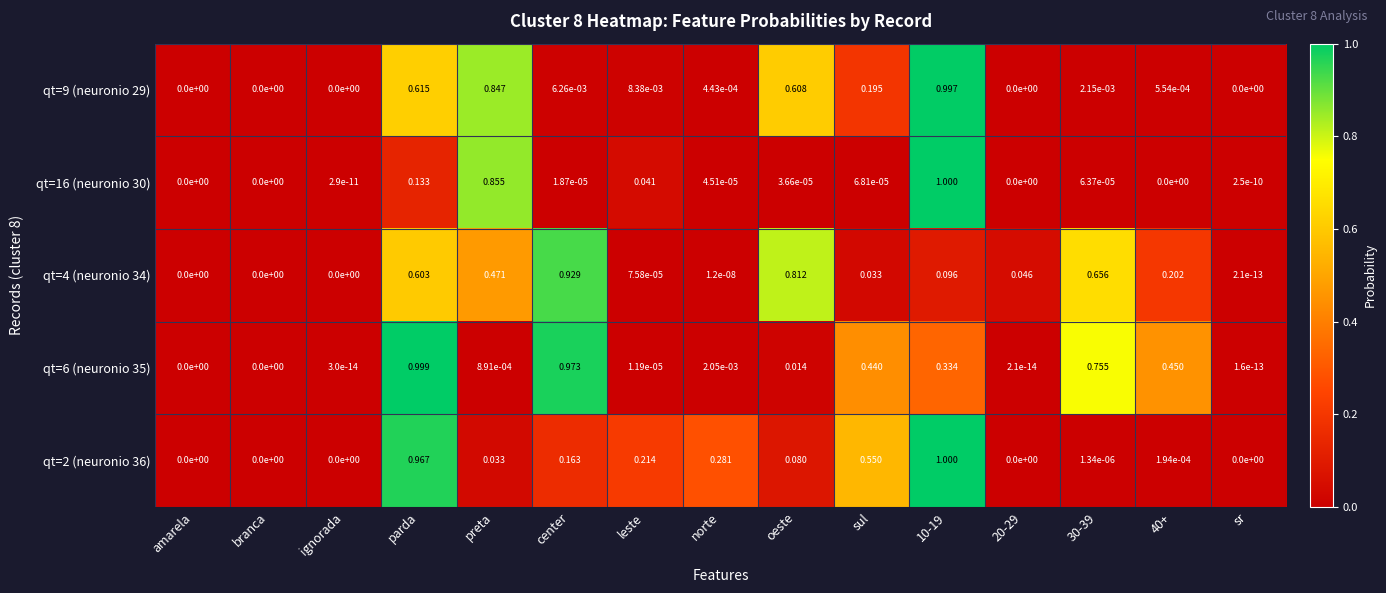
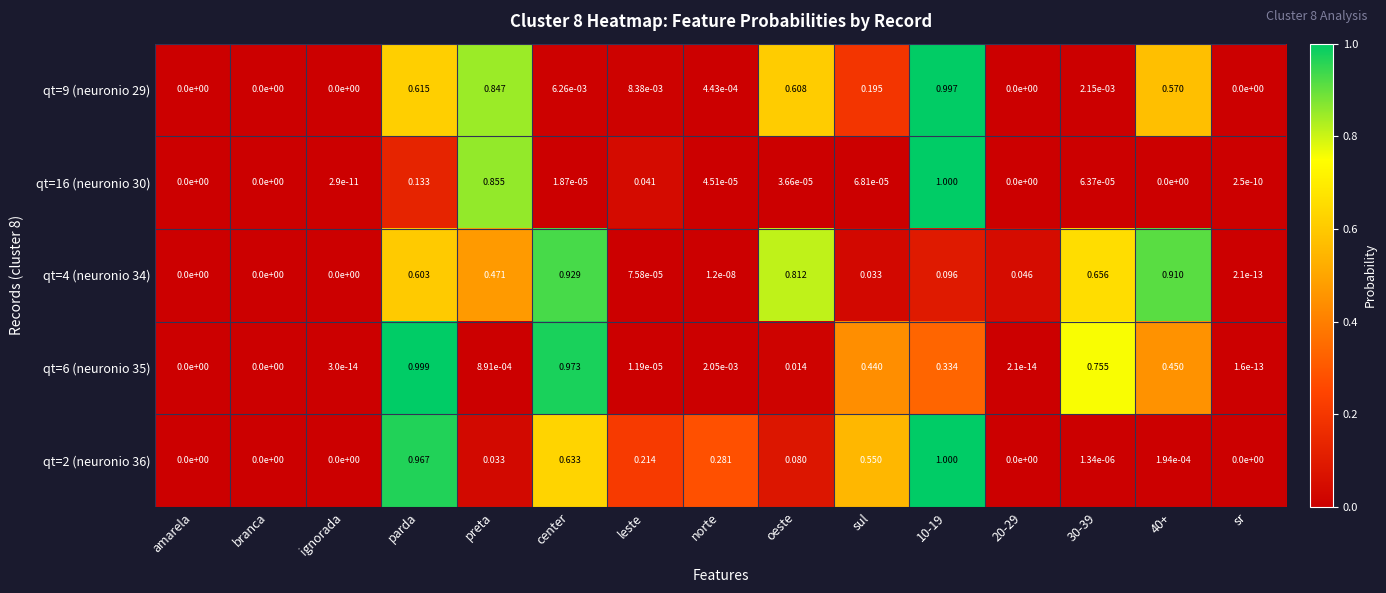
qt=9 (neuronio 29), 40+: 5.54e-04 -> 0.570
qt=4 (neuronio 34), 40+: 0.202 -> 0.910
qt=2 (neuronio 36), center: 0.163 -> 0.633
